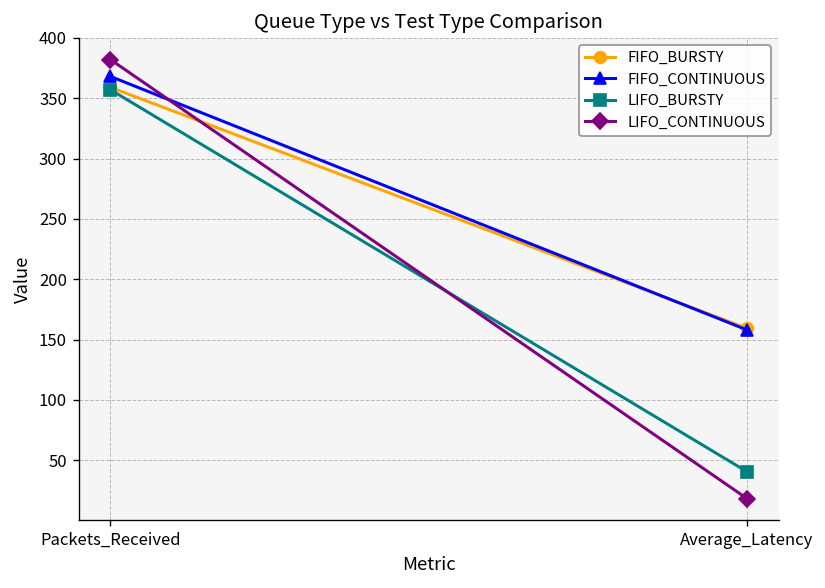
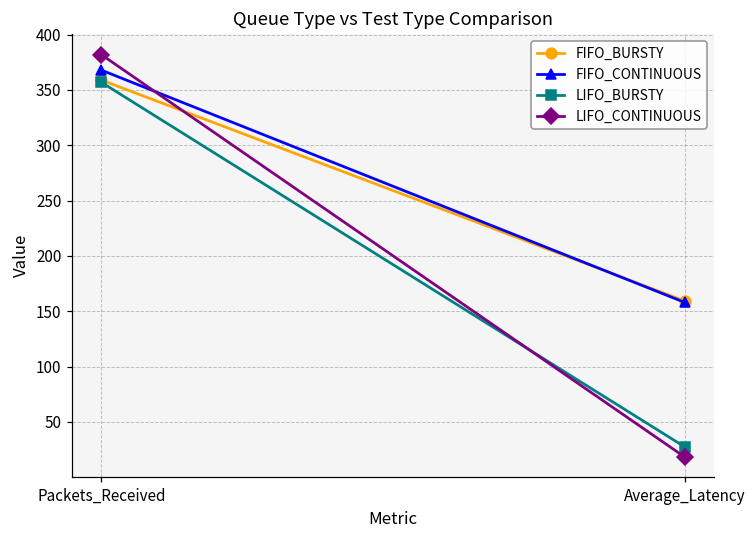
LIFO_BURSTY, Average_Latency: 41 -> 27
